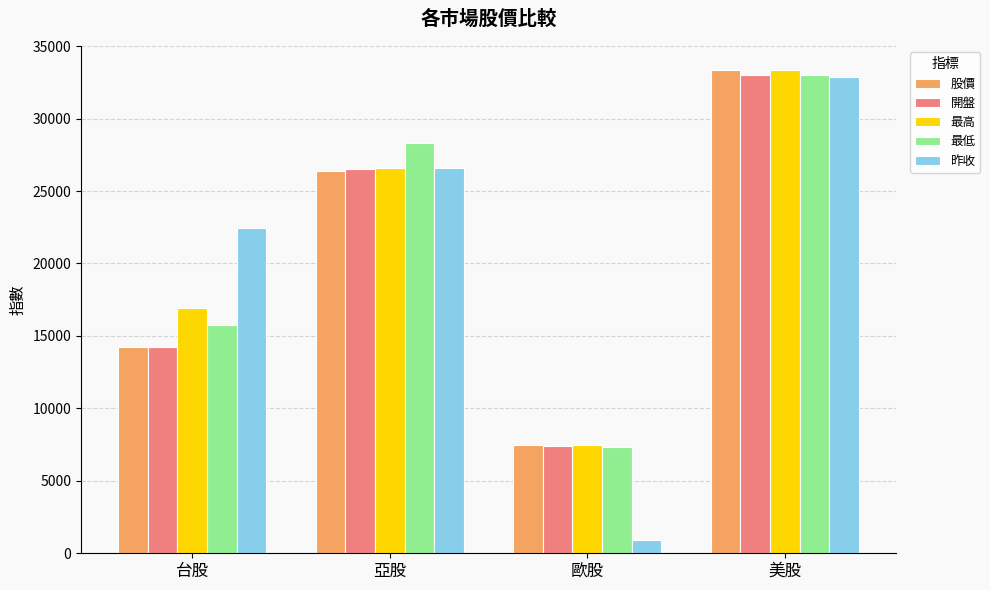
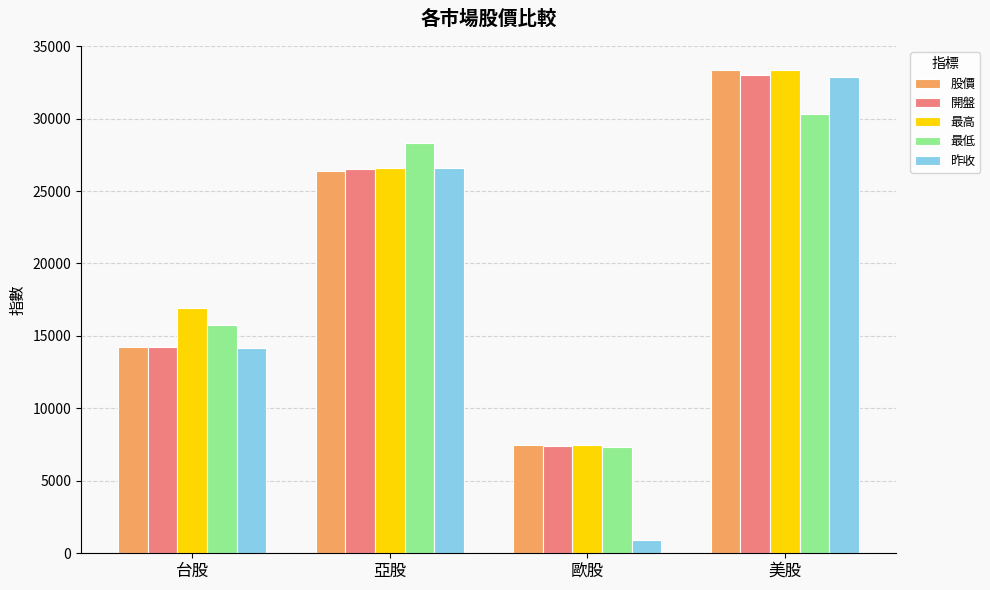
昨收, 台股: 22500 -> 14200
最低, 美股: 33000 -> 30300
